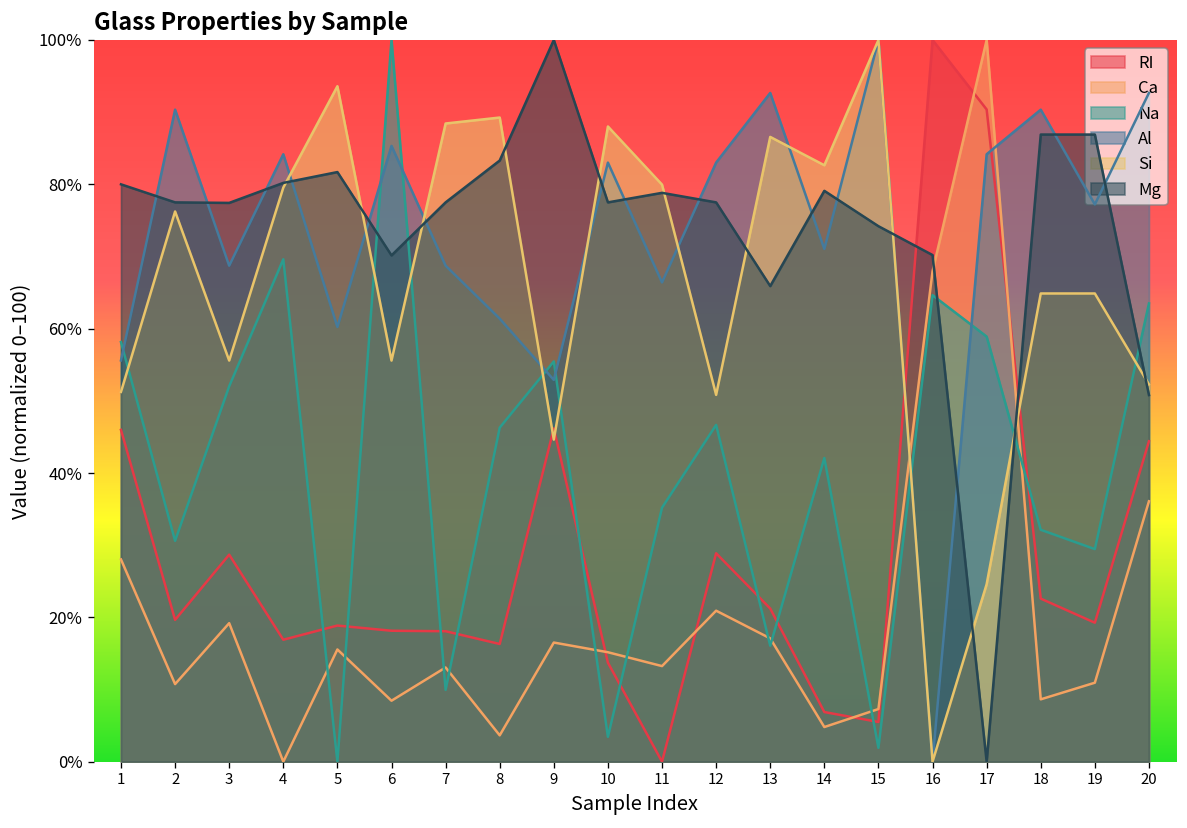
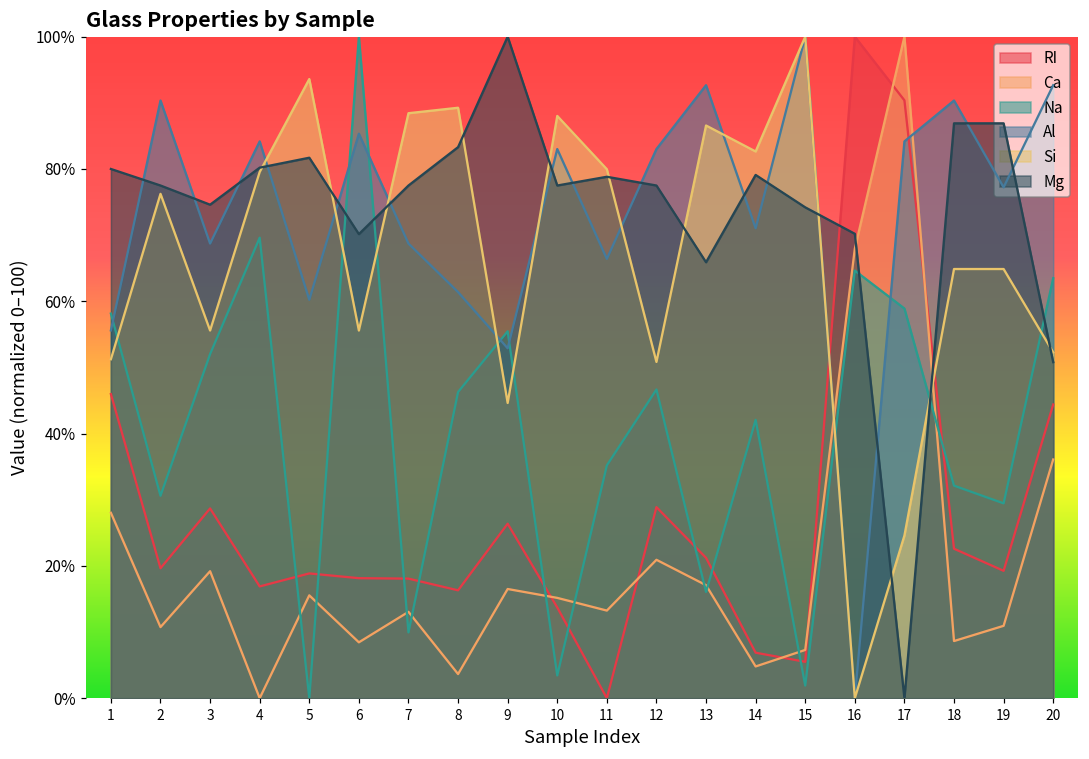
Mg, 3: 77% -> 75%
RI, 9: 46% -> 26%
